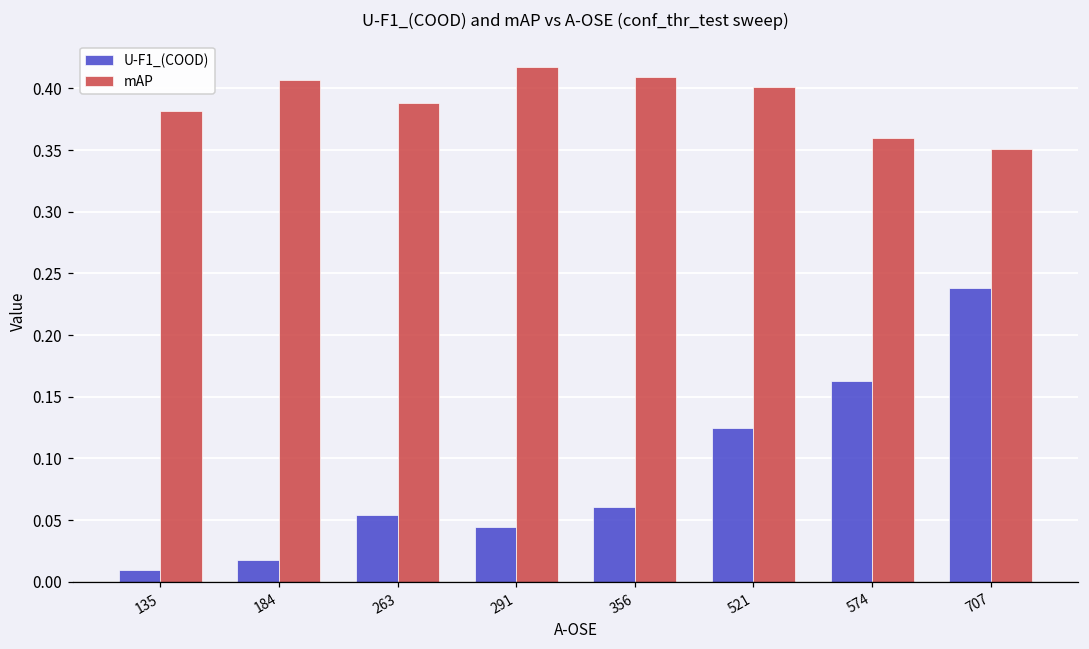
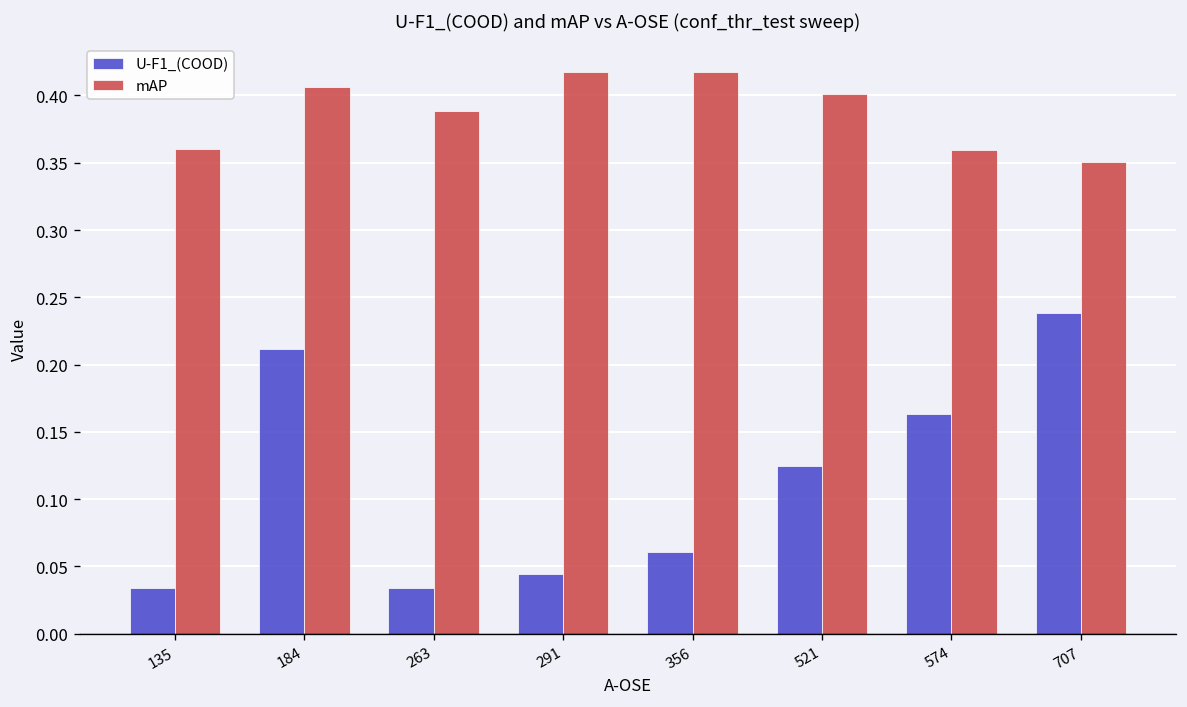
U-F1_(COOD), 135: 0.010 -> 0.034
mAP, 135: 0.382 -> 0.360
U-F1_(COOD), 184: 0.018 -> 0.212
U-F1_(COOD), 263: 0.055 -> 0.034
mAP, 356: 0.409 -> 0.417
